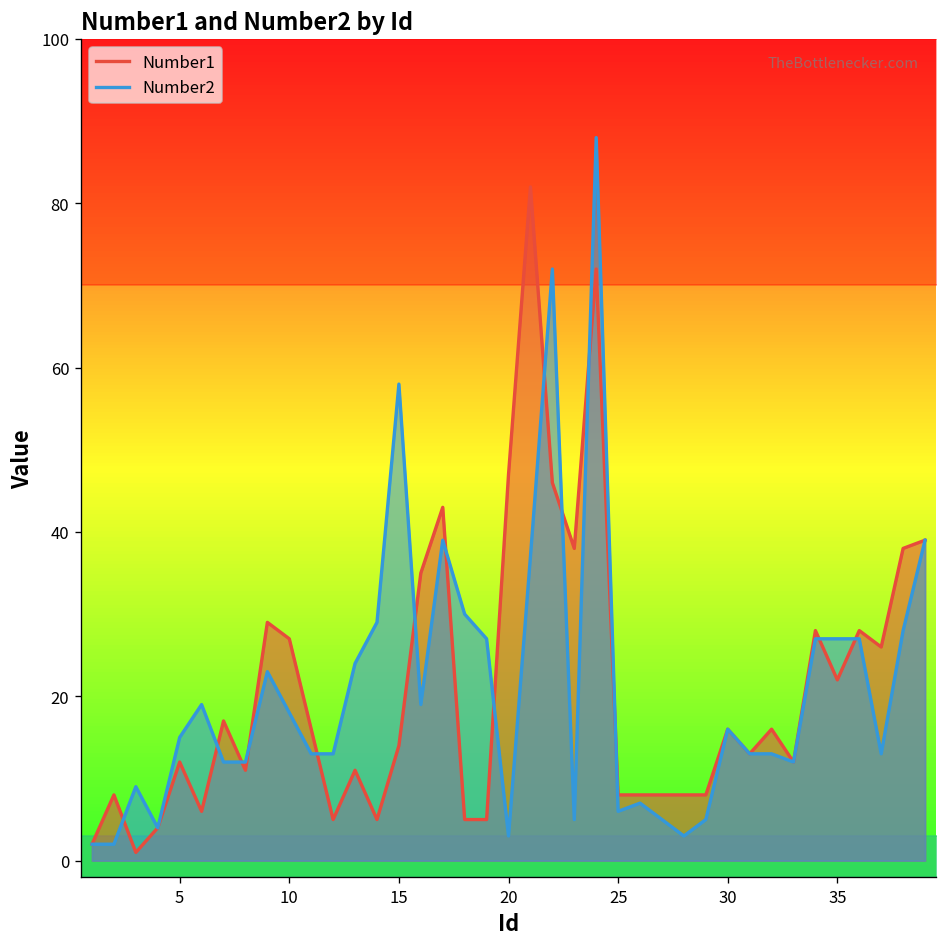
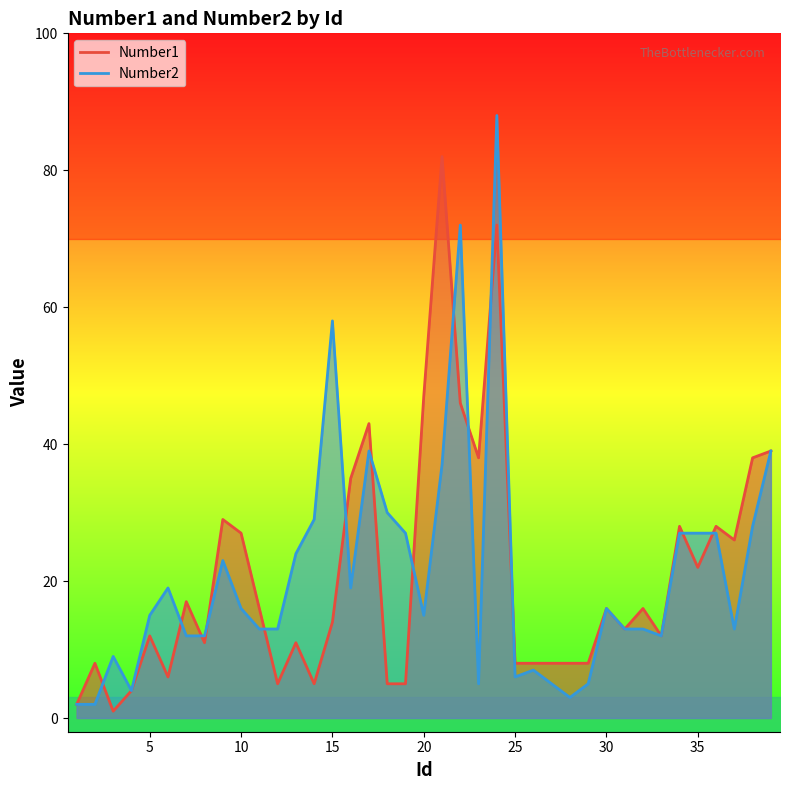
Number2, 10: 18 -> 16
Number2, 20: 3 -> 15
